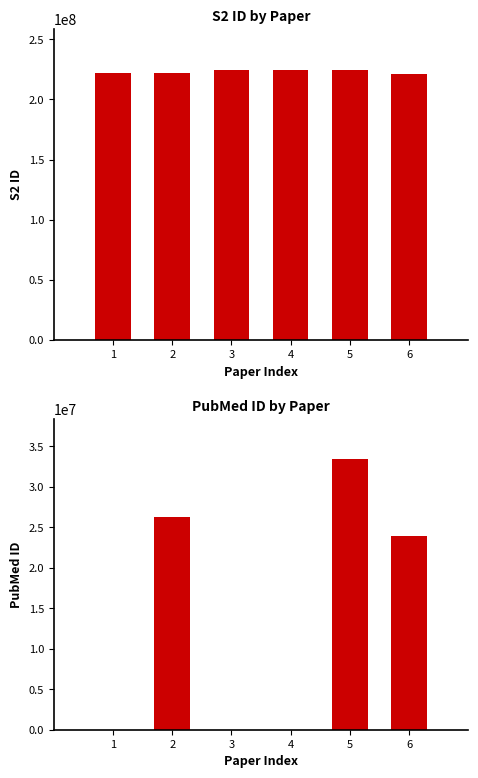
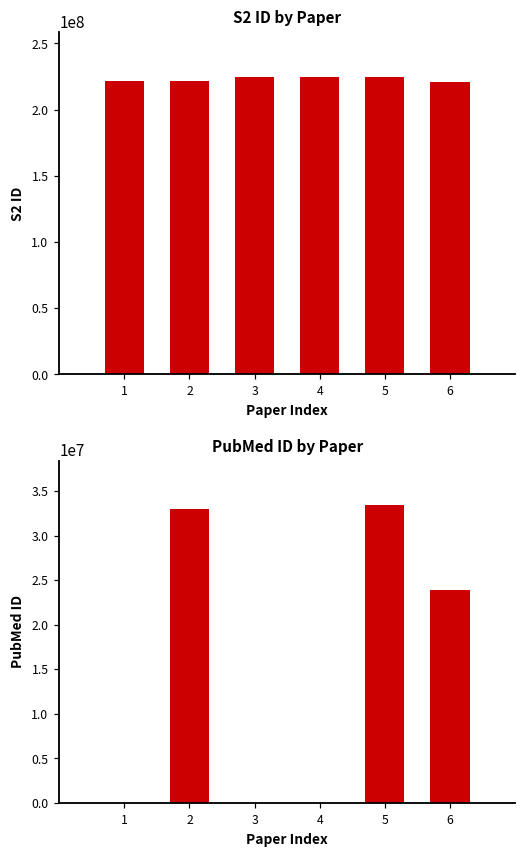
PubMed ID by Paper, 2: 26000000 -> 33000000
